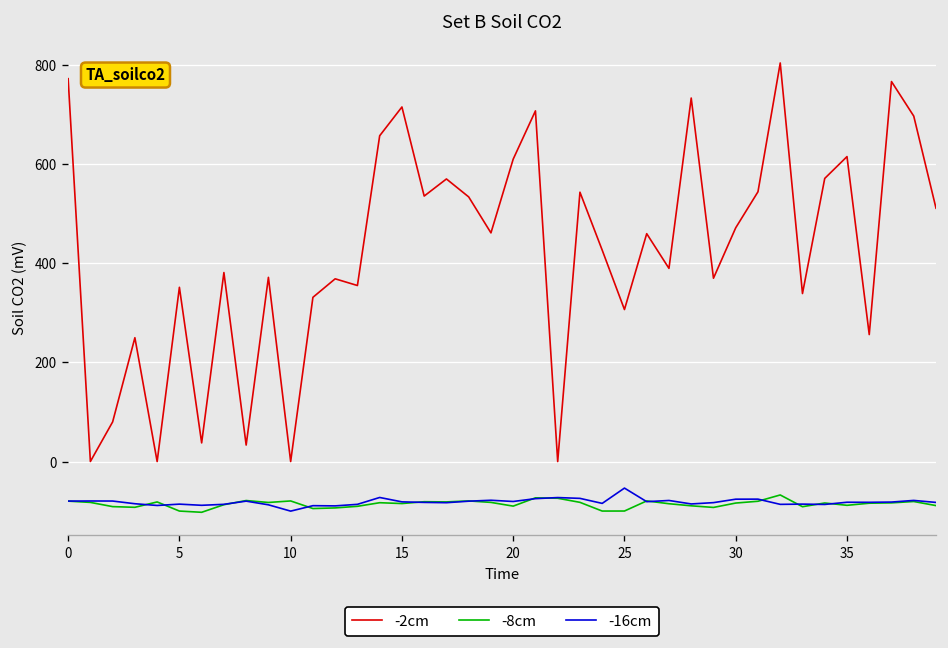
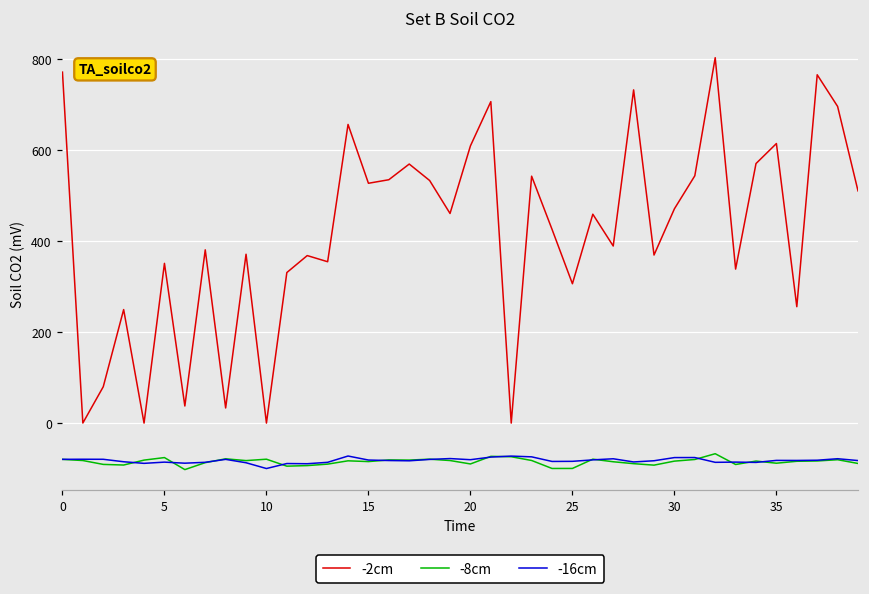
-8cm, 5: -100 -> -80
-2cm, 15: 710 -> 530
-16cm, 25: -50 -> -80
